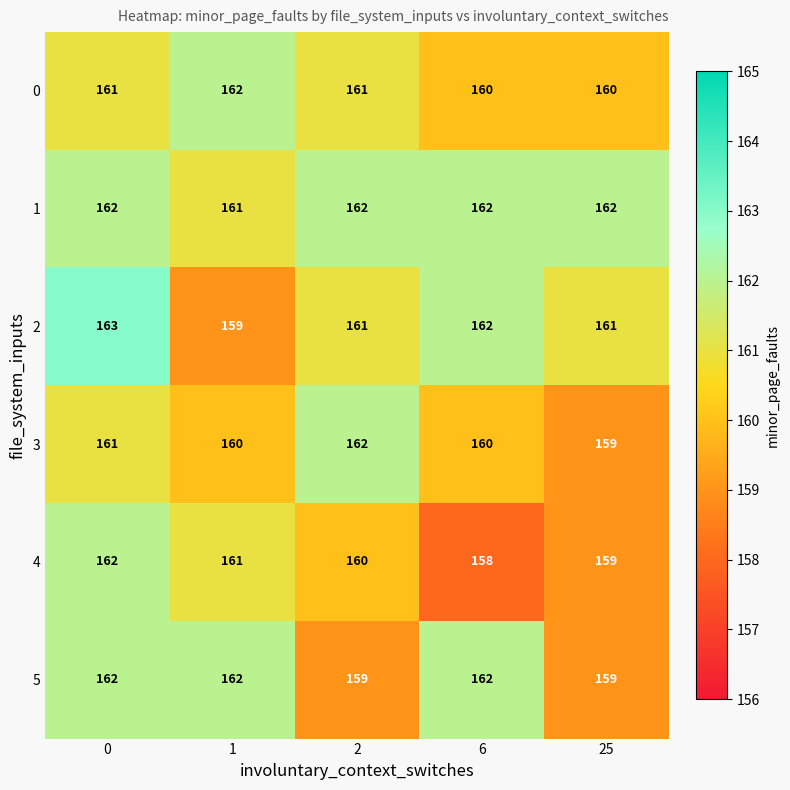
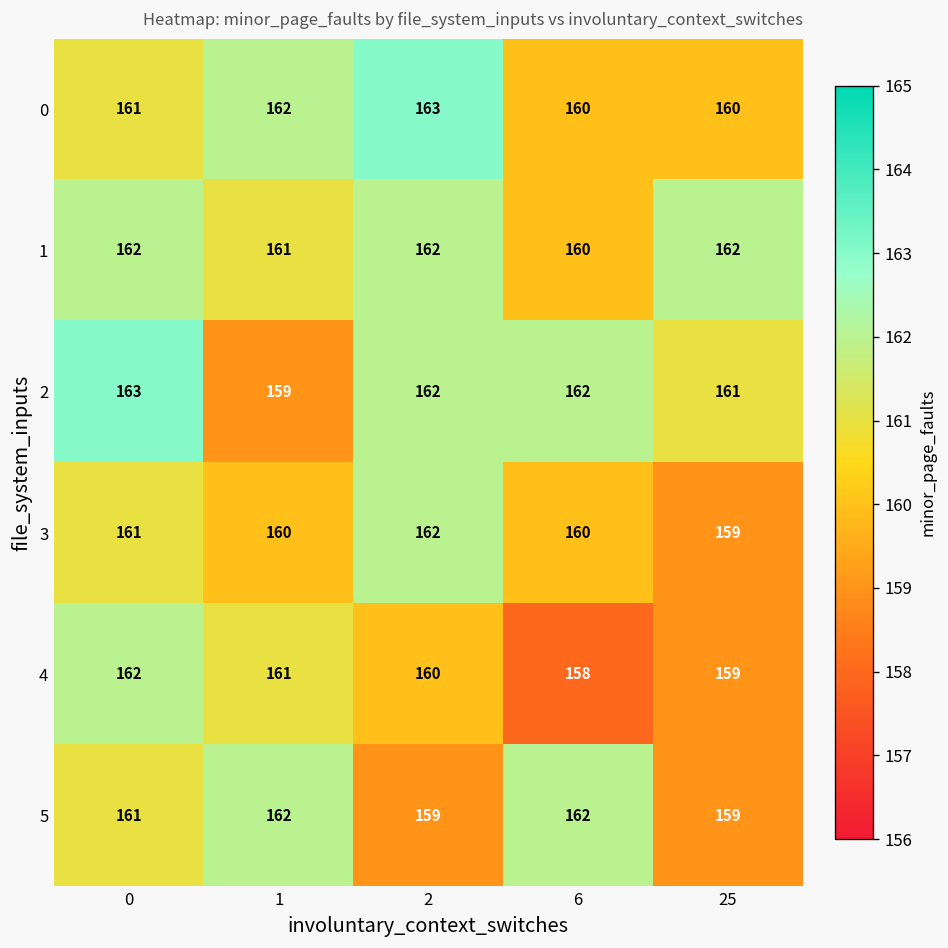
0, 2: 161 -> 163
1, 6: 162 -> 160
2, 2: 161 -> 162
5, 0: 162 -> 161
